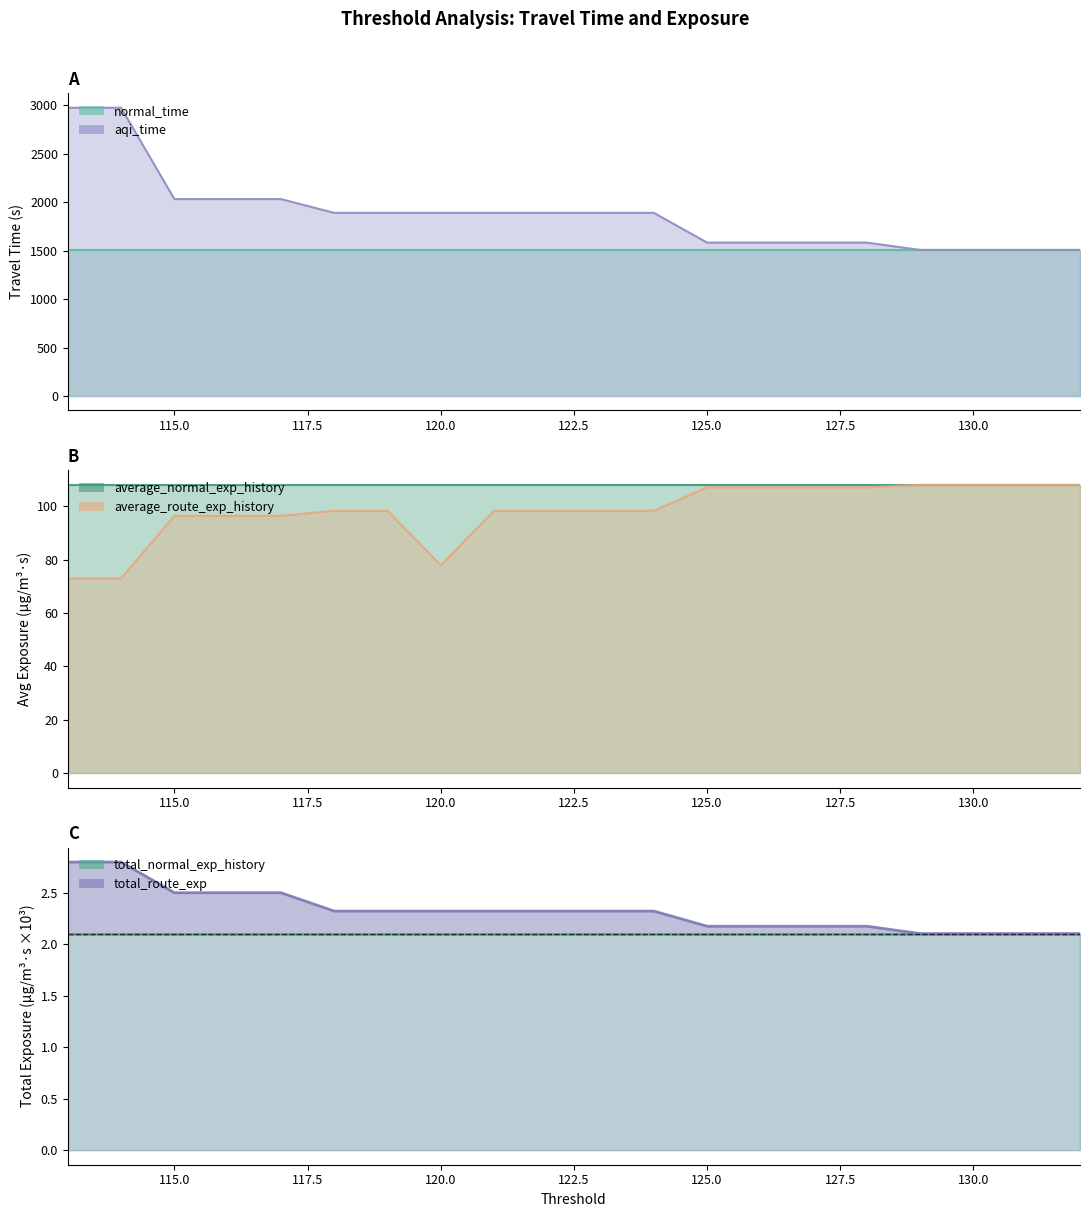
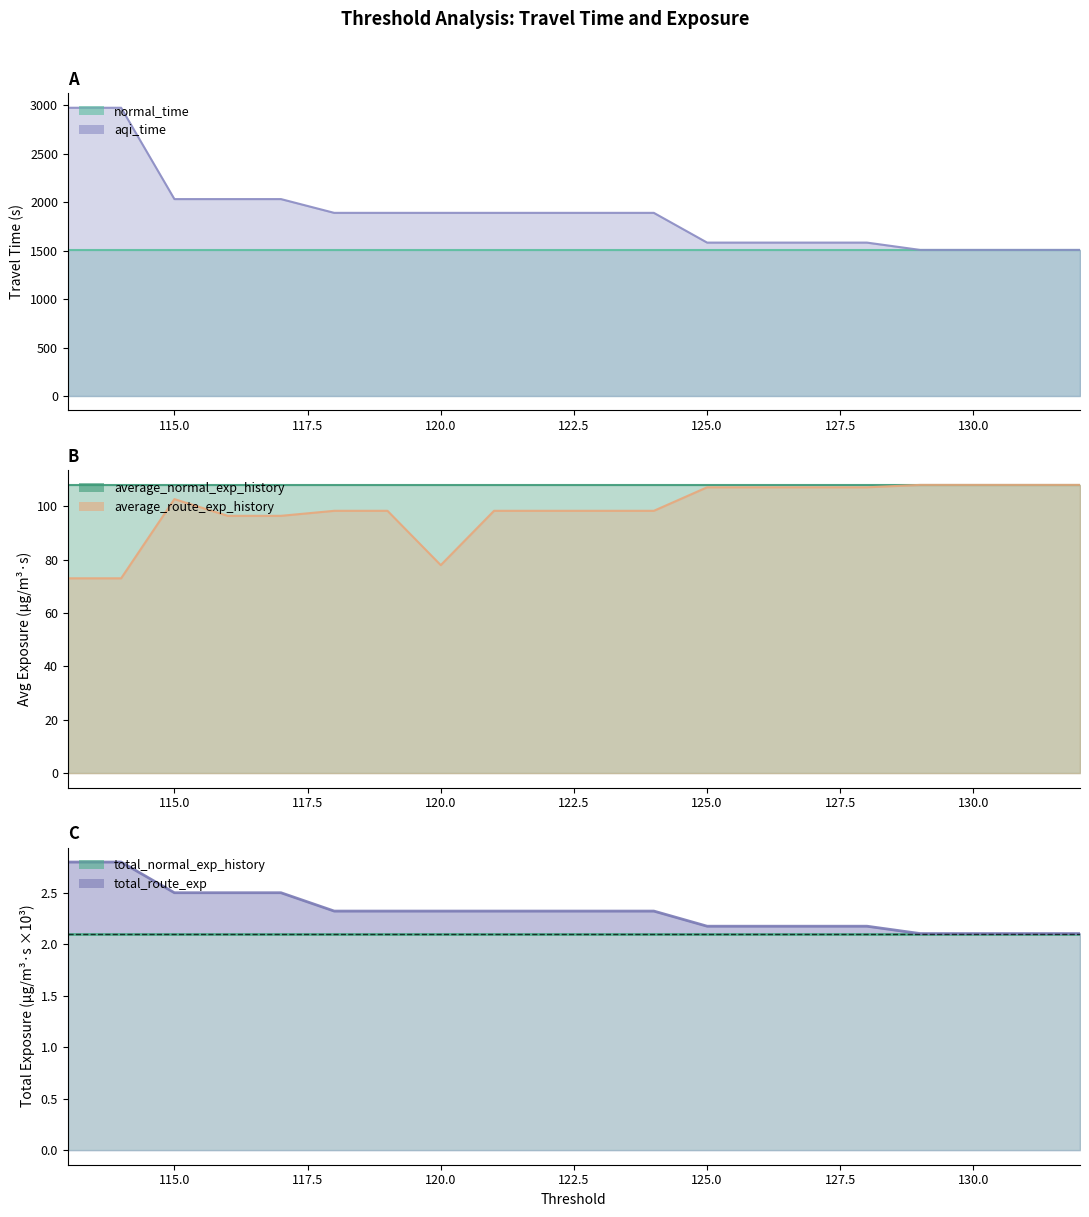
B, average_route_exp_history, 115.0: 96 -> 103
